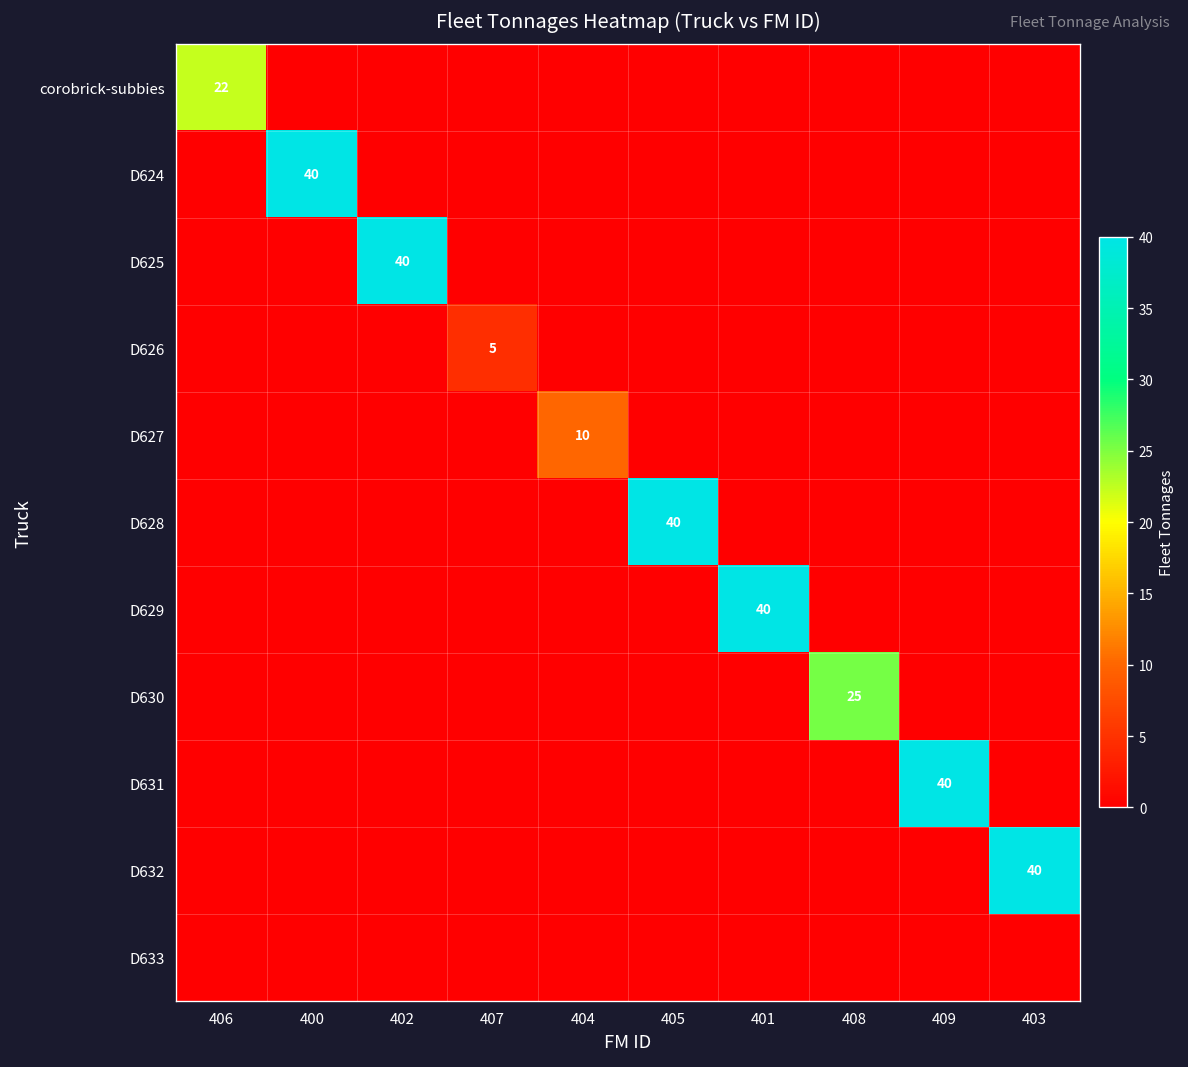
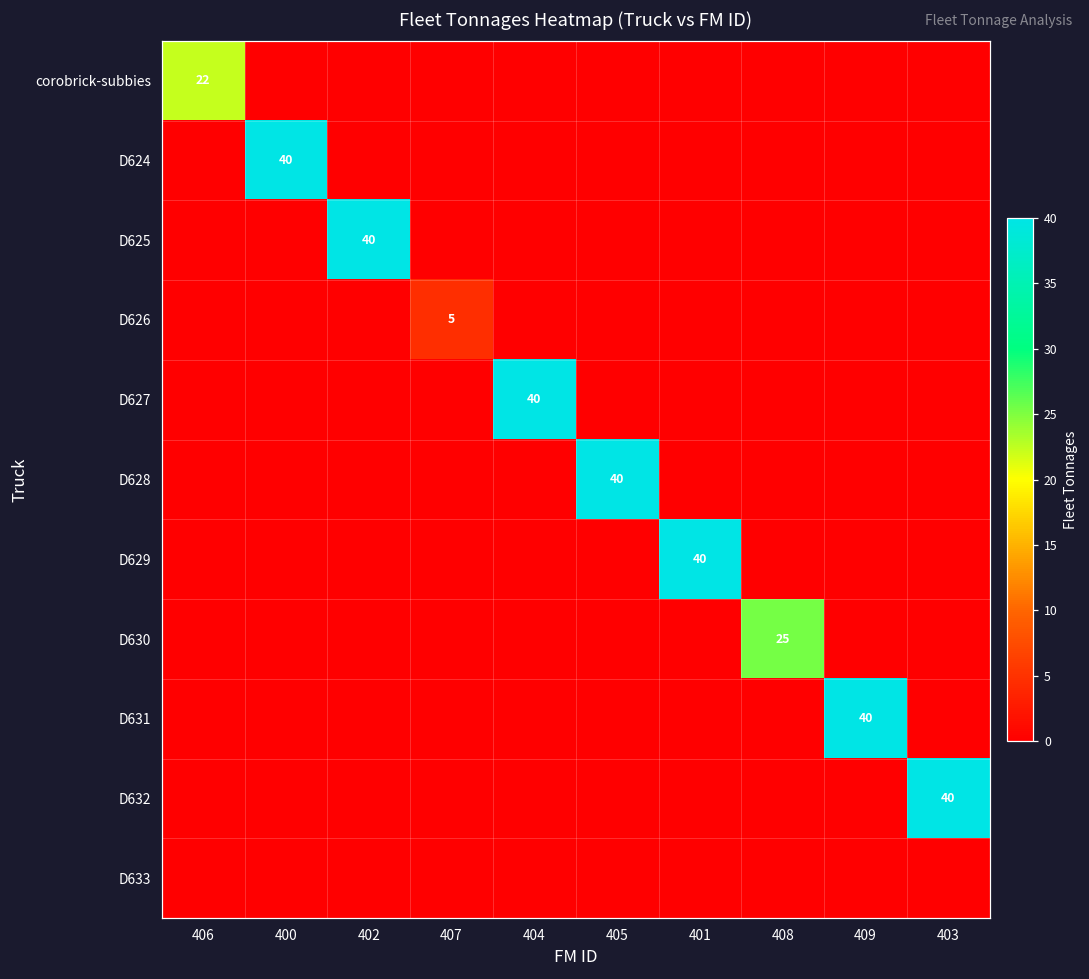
D627, 404: 10 -> 40
